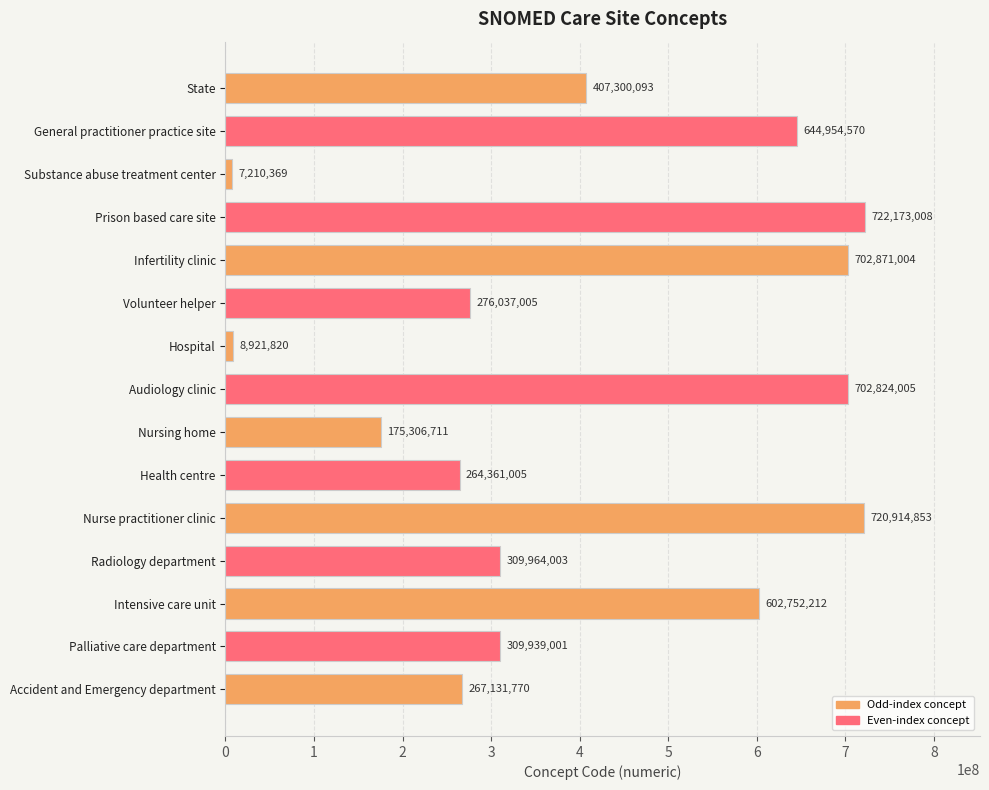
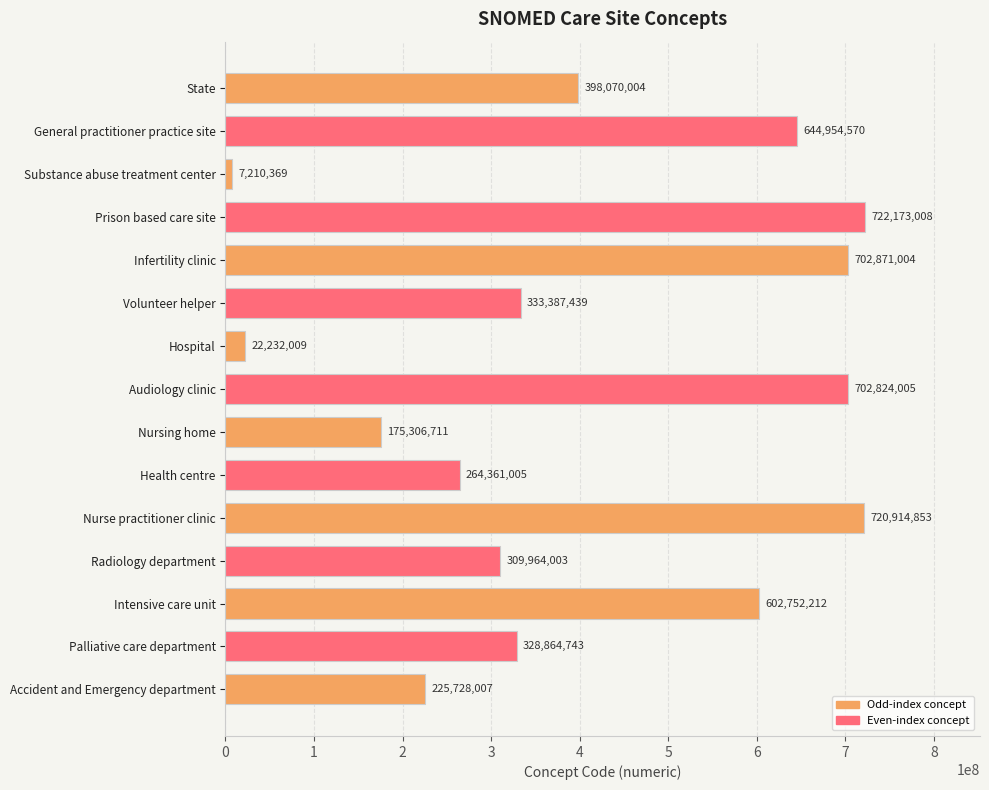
State: 407,300,093 -> 398,070,004
Volunteer helper: 276,037,005 -> 333,387,439
Hospital: 8,921,820 -> 22,232,009
Palliative care department: 309,939,001 -> 328,864,743
Accident and Emergency department: 267,131,770 -> 225,728,007
